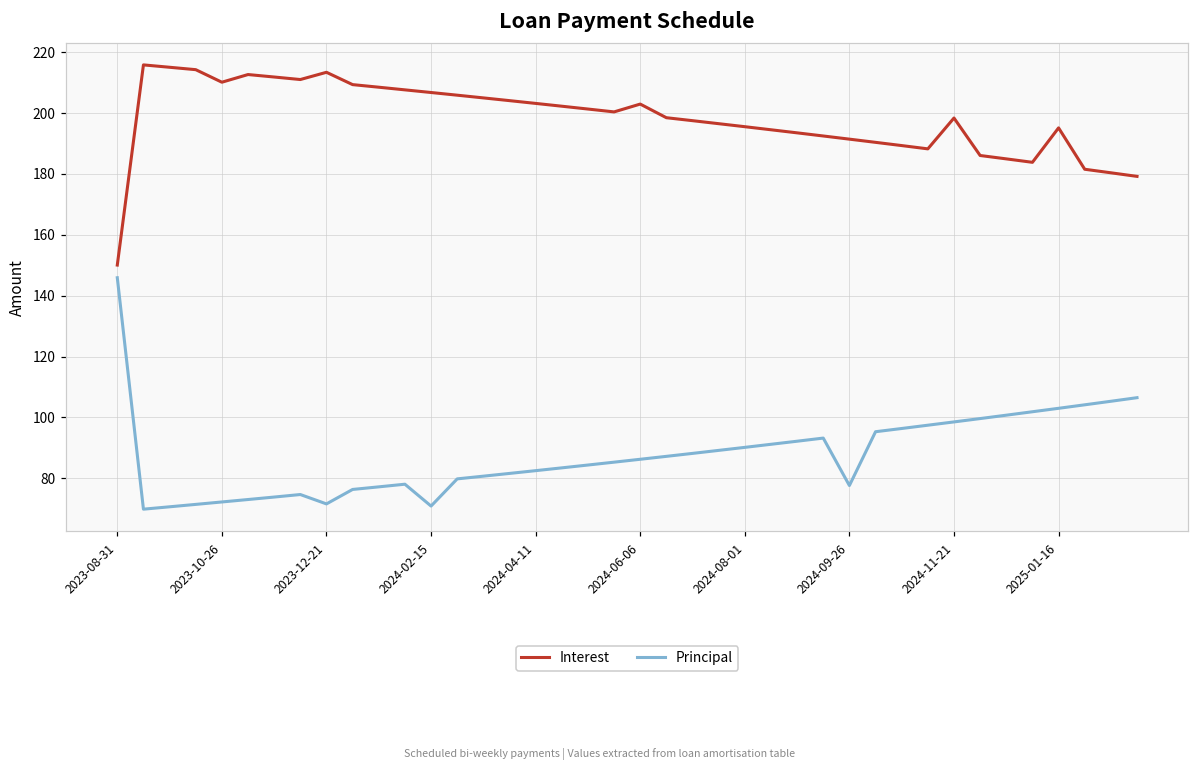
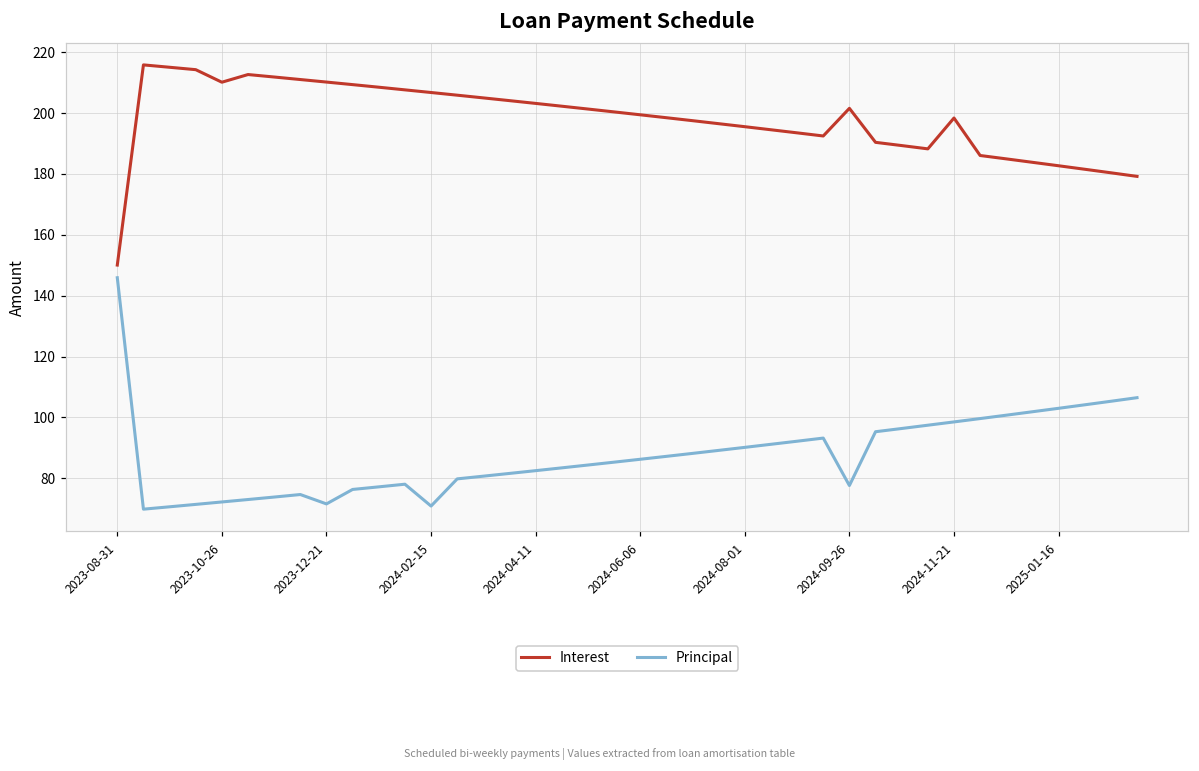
Interest, 2023-12-21: 213 -> 210
Interest, 2024-06-06: 203 -> 199
Interest, 2024-09-26: 191 -> 202
Interest, 2025-01-16: 195 -> 183
